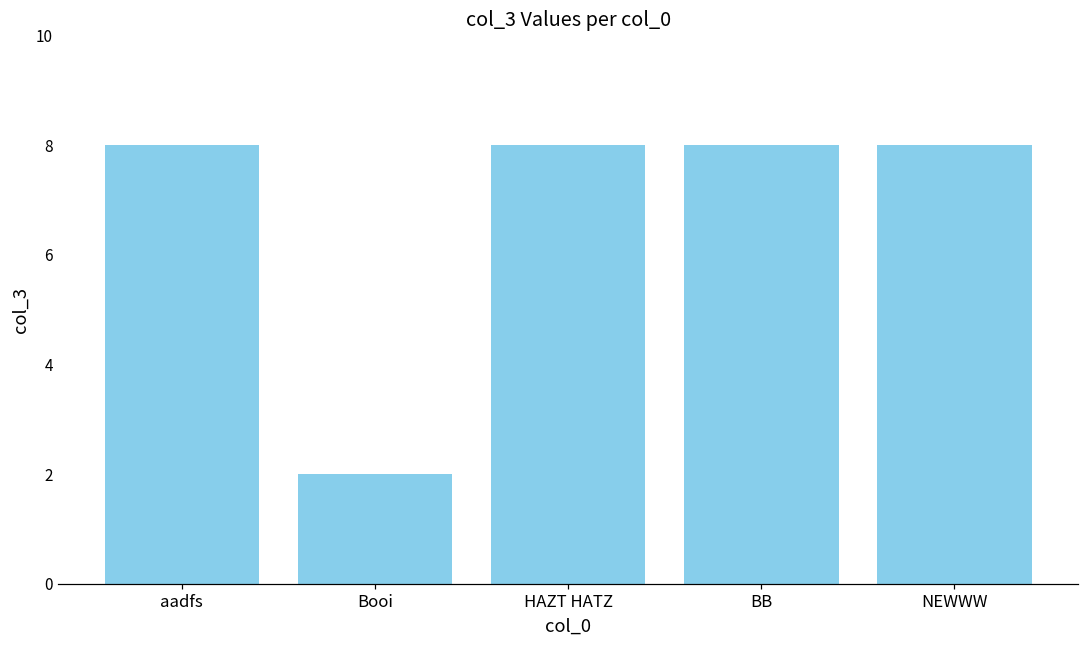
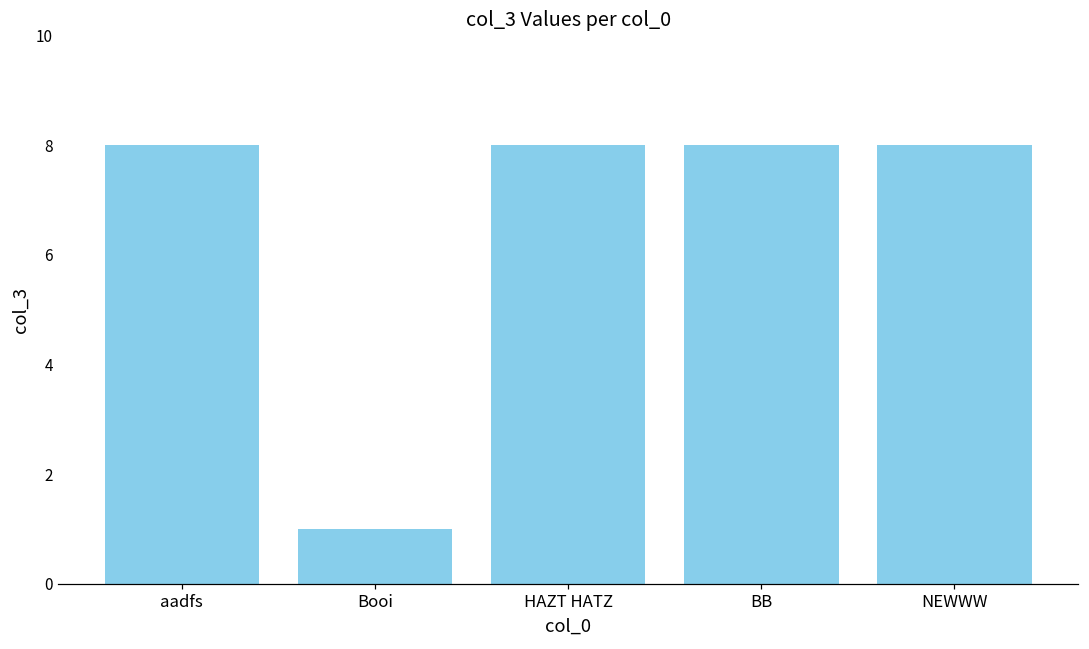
Booi: 2 -> 1
